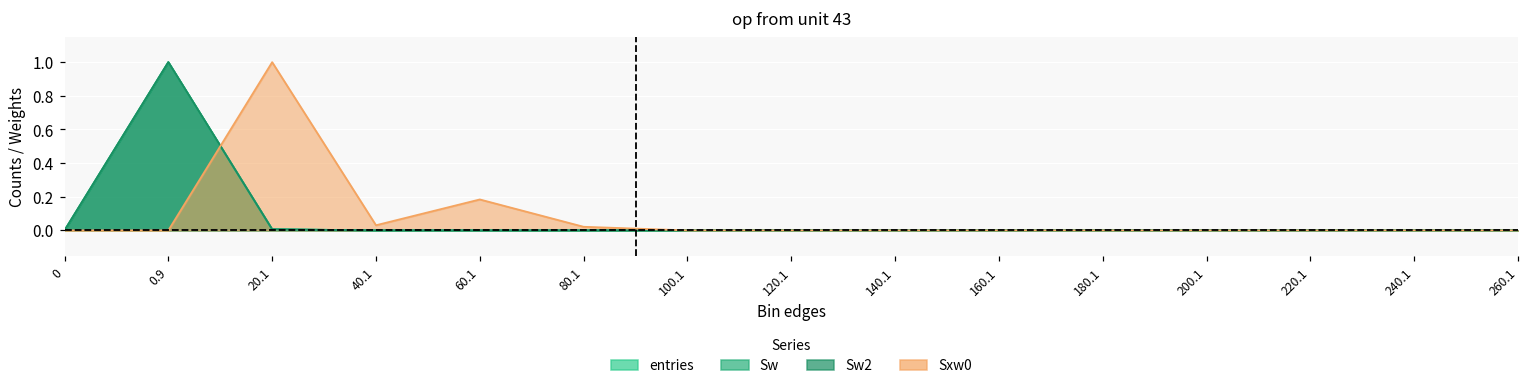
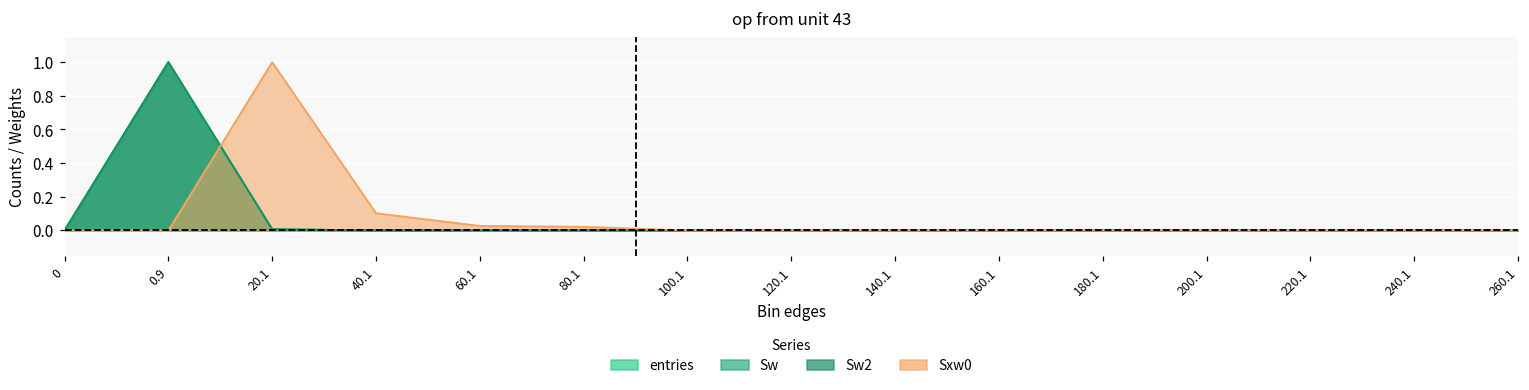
Sxw0, 40.1: 0.03 -> 0.10
Sxw0, 60.1: 0.18 -> 0.03
